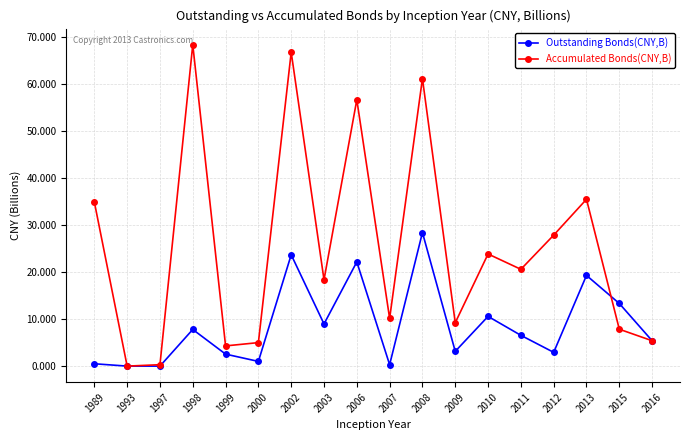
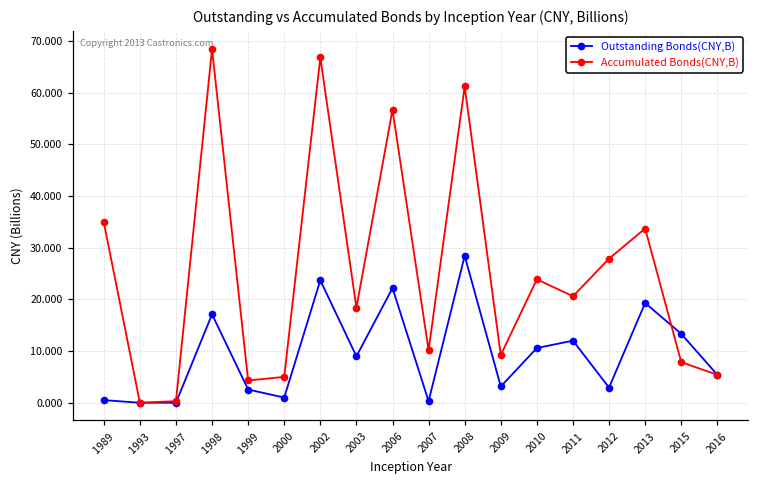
Outstanding Bonds(CNY,B), 1998: 8 -> 17
Outstanding Bonds(CNY,B), 2011: 7 -> 12
Accumulated Bonds(CNY,B), 2013: 36 -> 34
